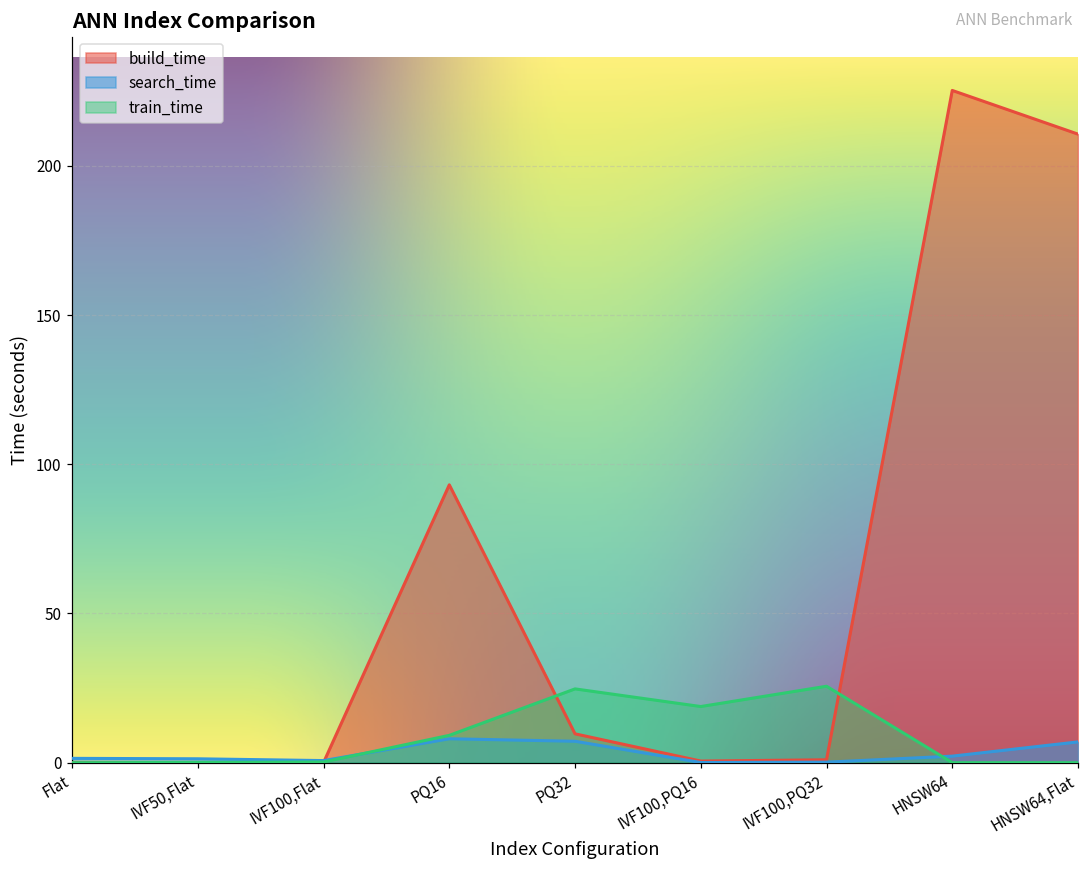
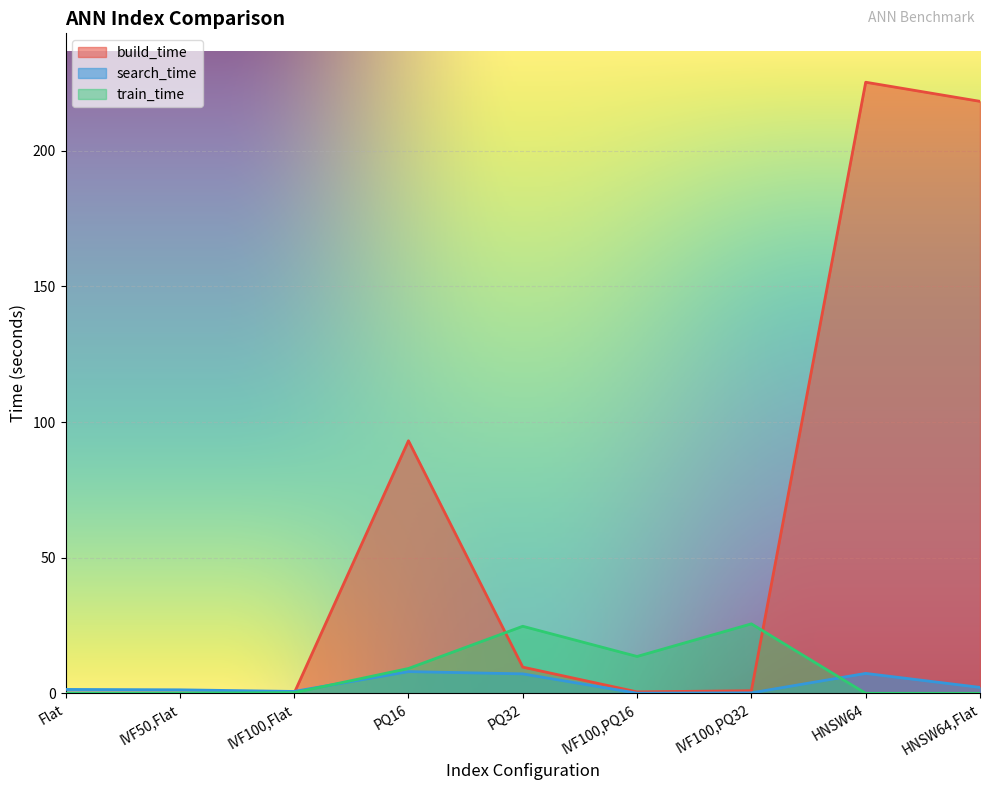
train_time, IVF100,PQ16: 19 -> 14
search_time, HNSW64: 2 -> 7
build_time, HNSW64,Flat: 211 -> 218
search_time, HNSW64,Flat: 7 -> 2
